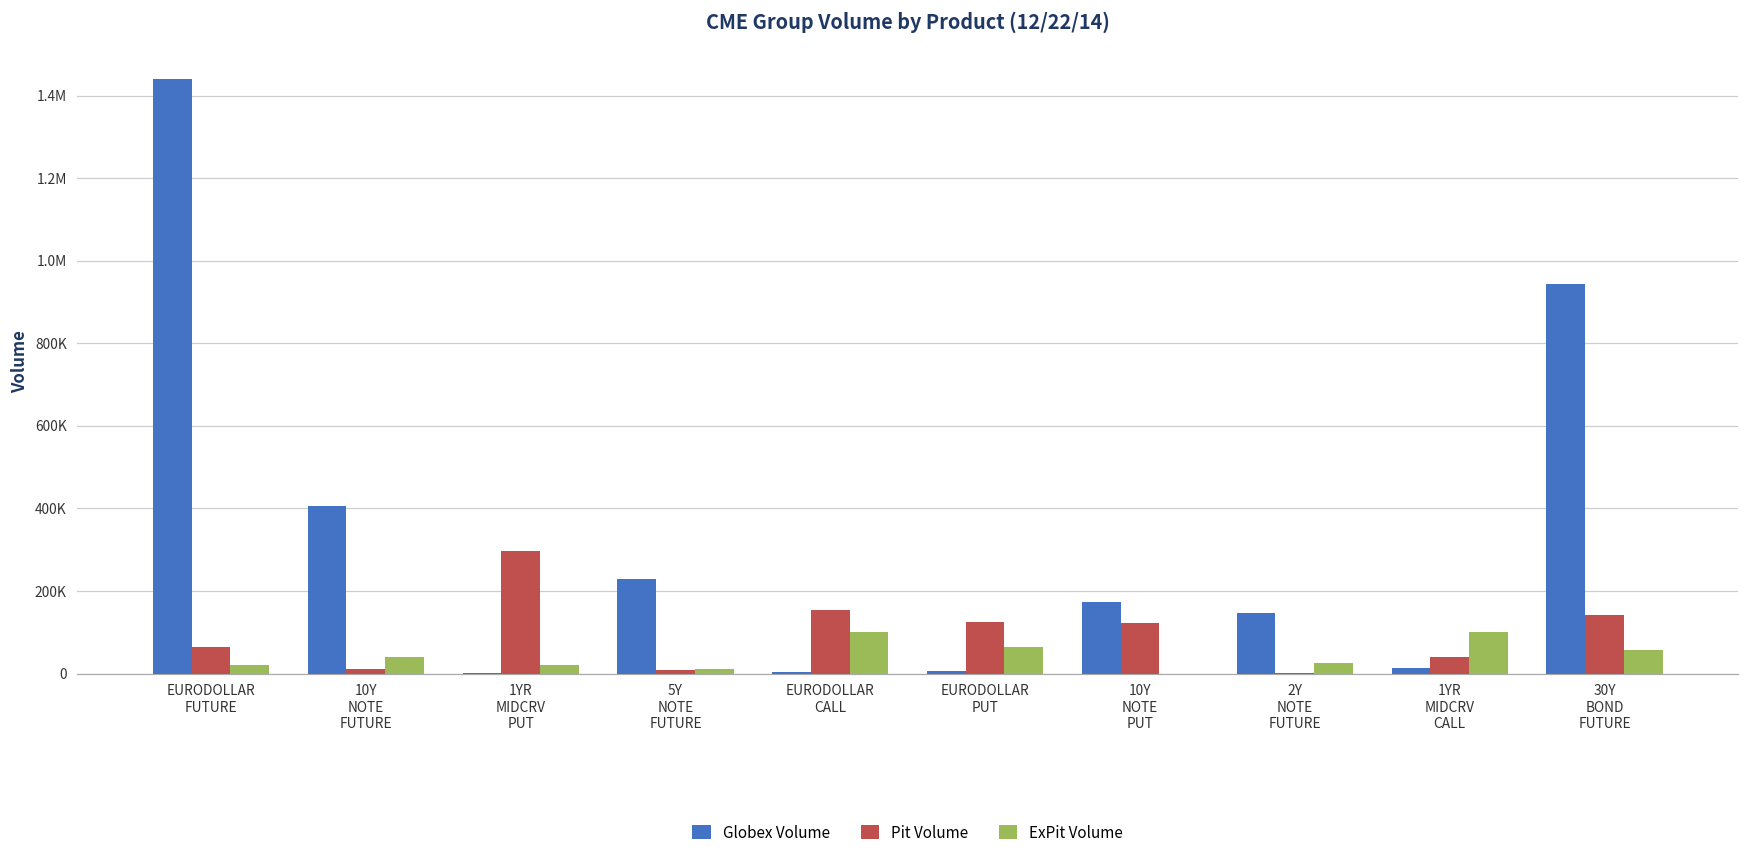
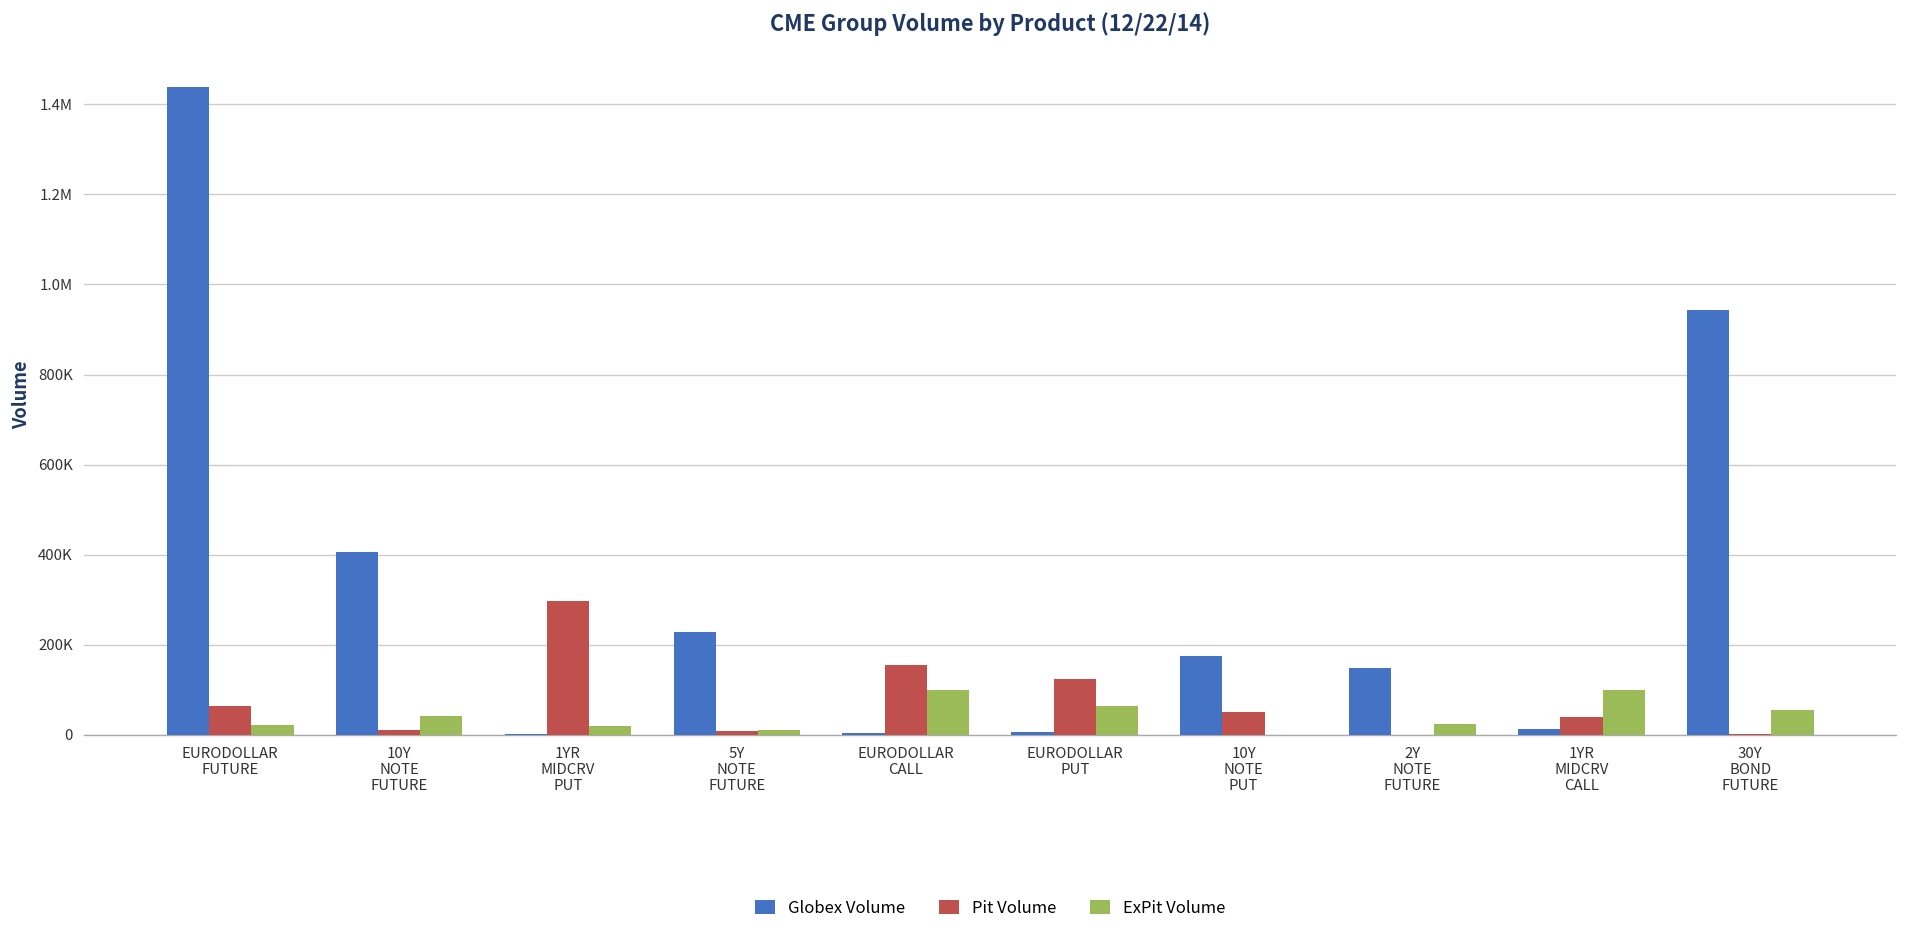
Pit Volume, 10Y NOTE PUT: 120000 -> 50000
Pit Volume, 30Y BOND FUTURE: 140000 -> 0
